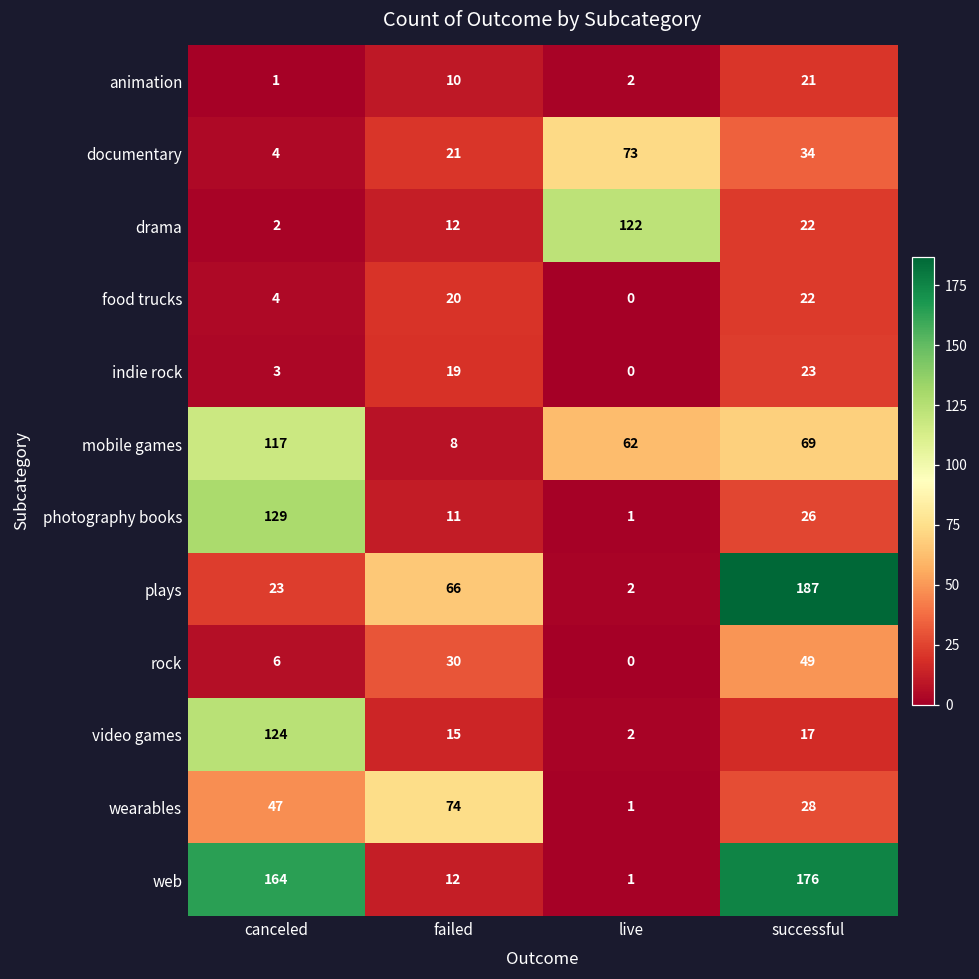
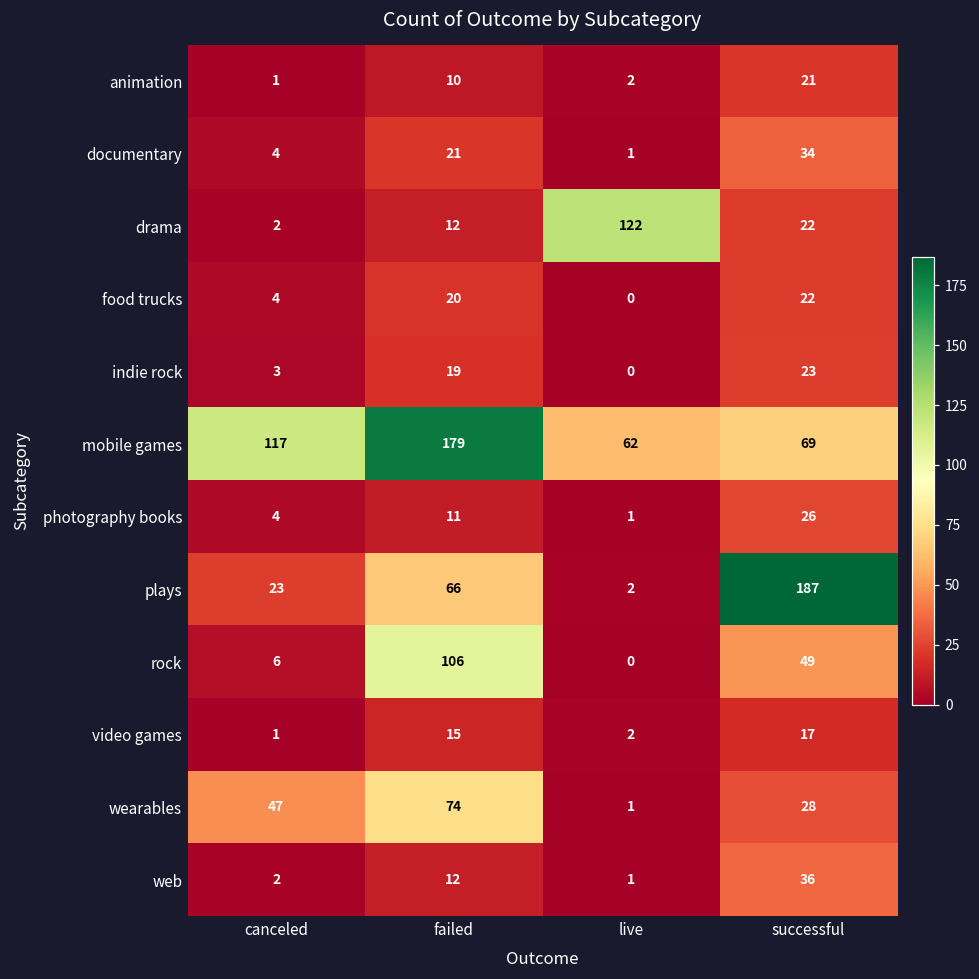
documentary, live: 73 -> 1
mobile games, failed: 8 -> 179
photography books, canceled: 129 -> 4
rock, failed: 30 -> 106
video games, canceled: 124 -> 1
web, canceled: 164 -> 2
web, successful: 176 -> 36
